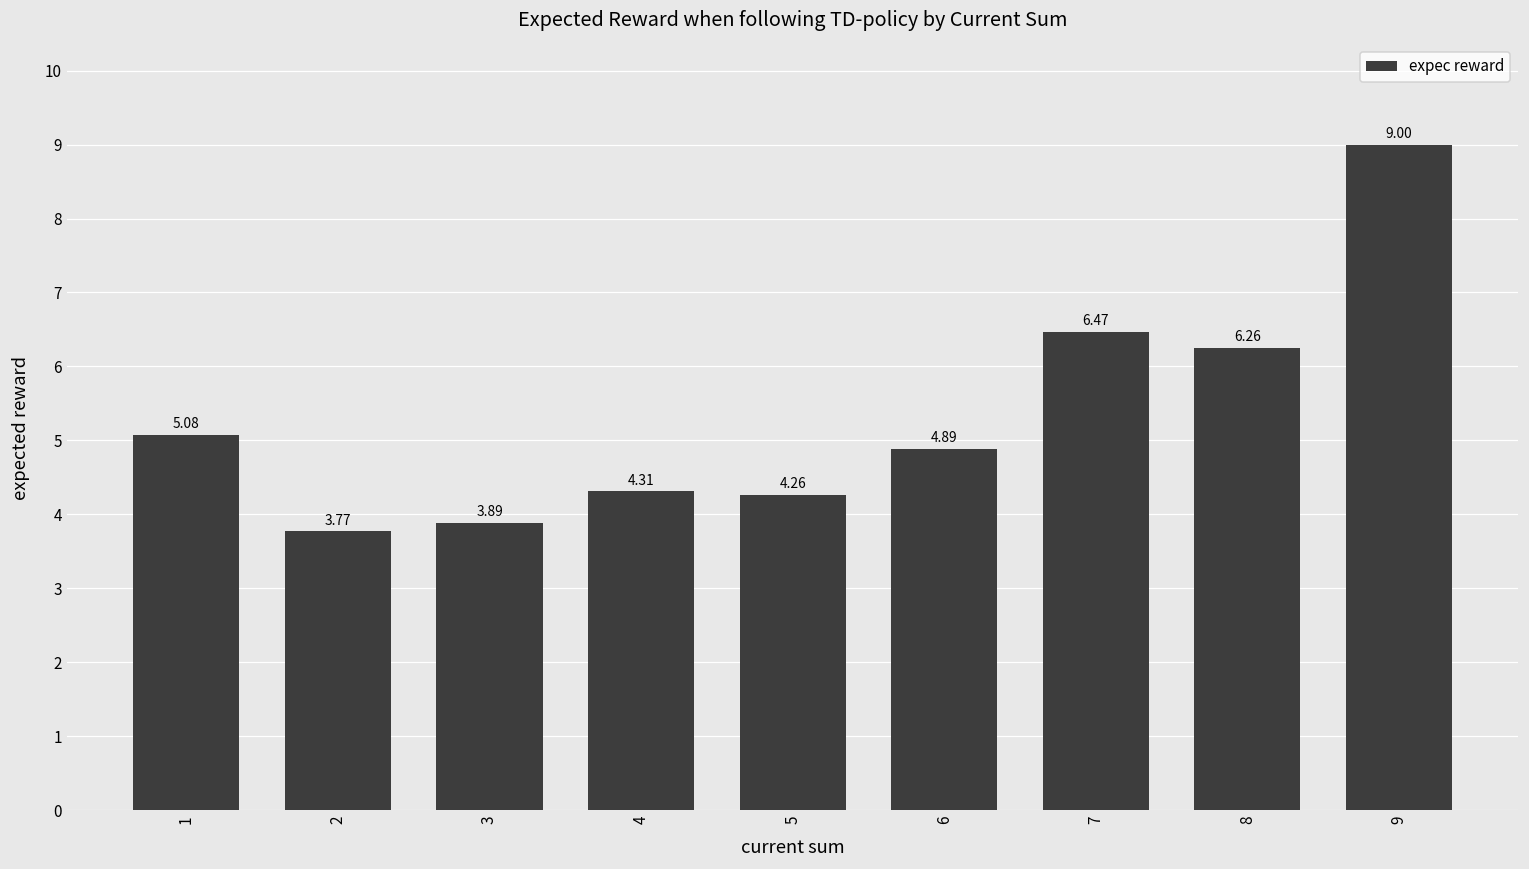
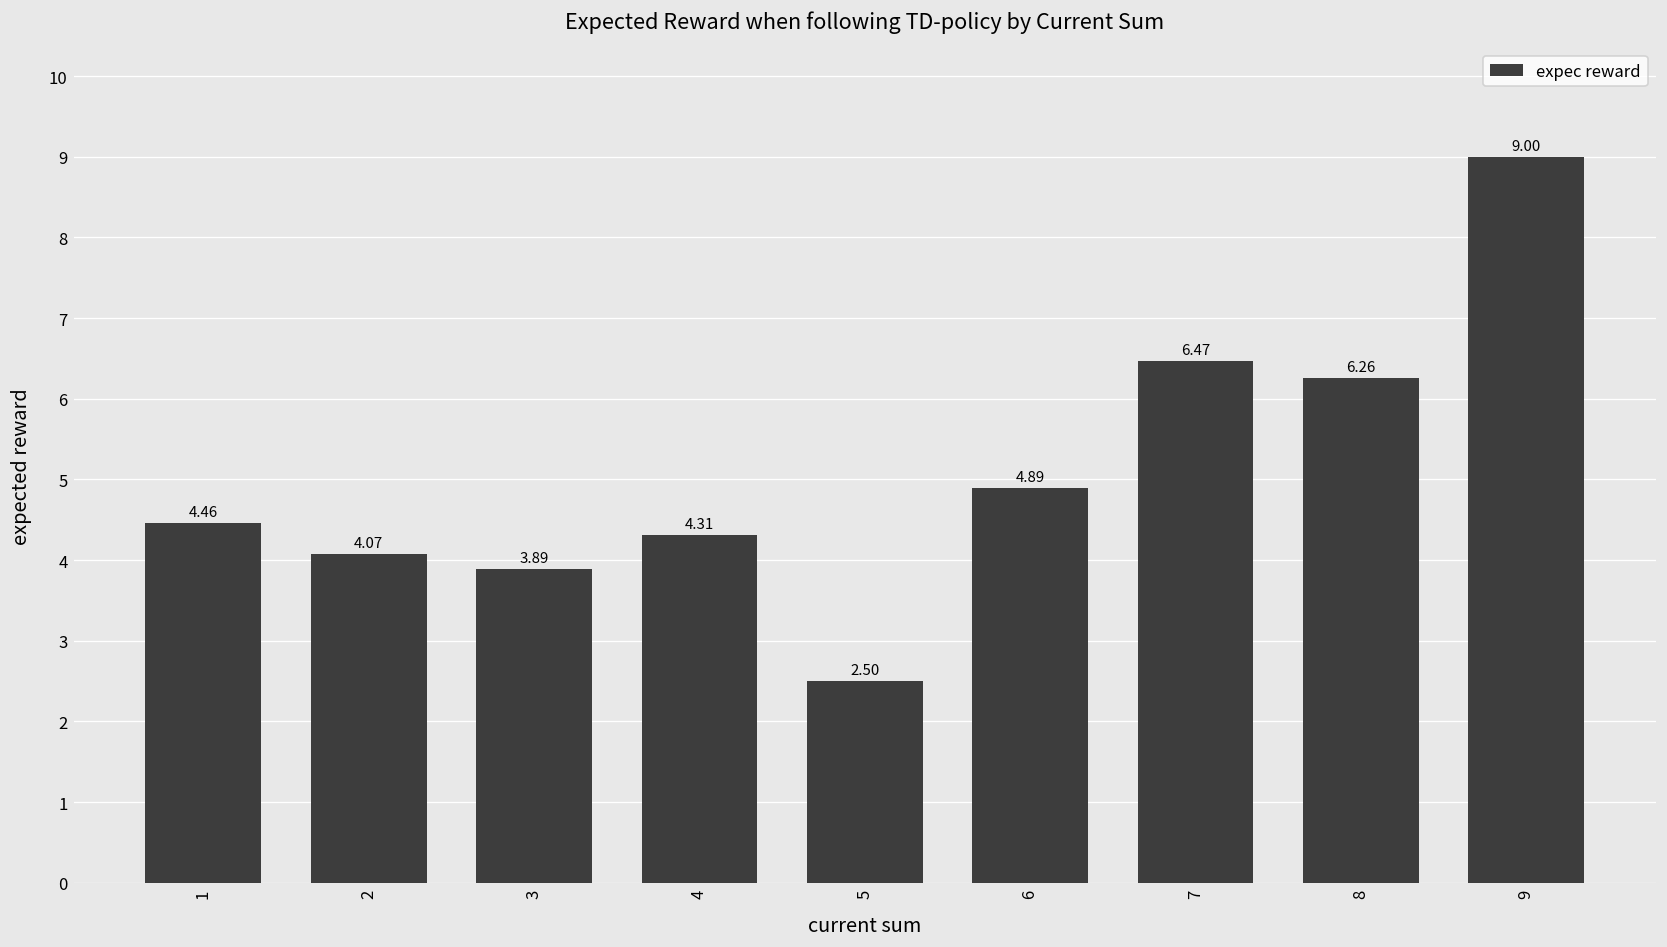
1: 5.08 -> 4.46
2: 3.77 -> 4.07
5: 4.26 -> 2.50
